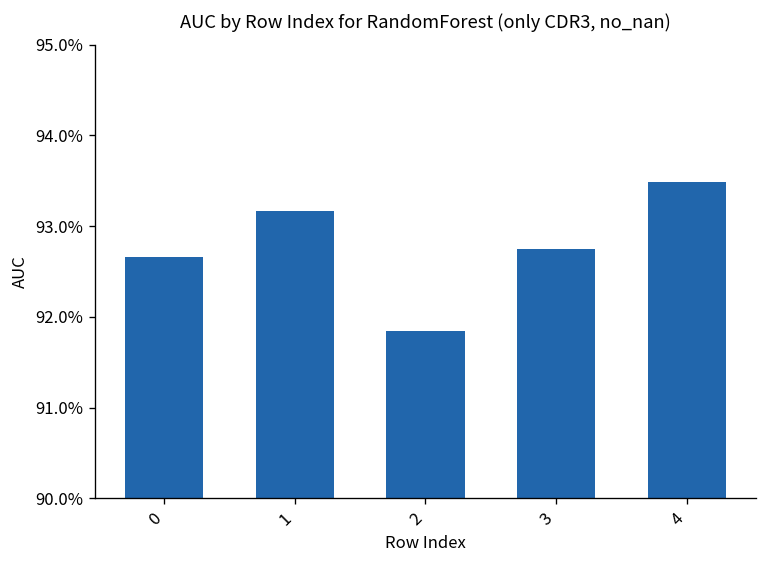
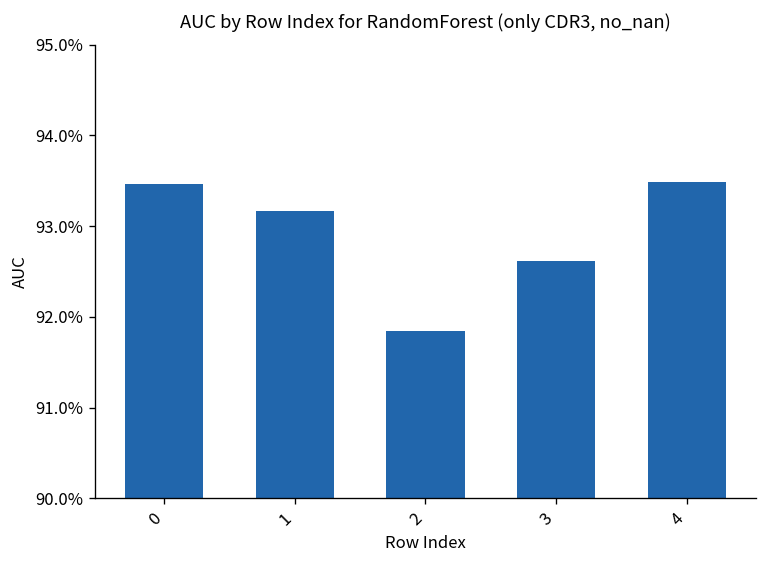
0: 92.7% -> 93.5%
3: 92.7% -> 92.6%
